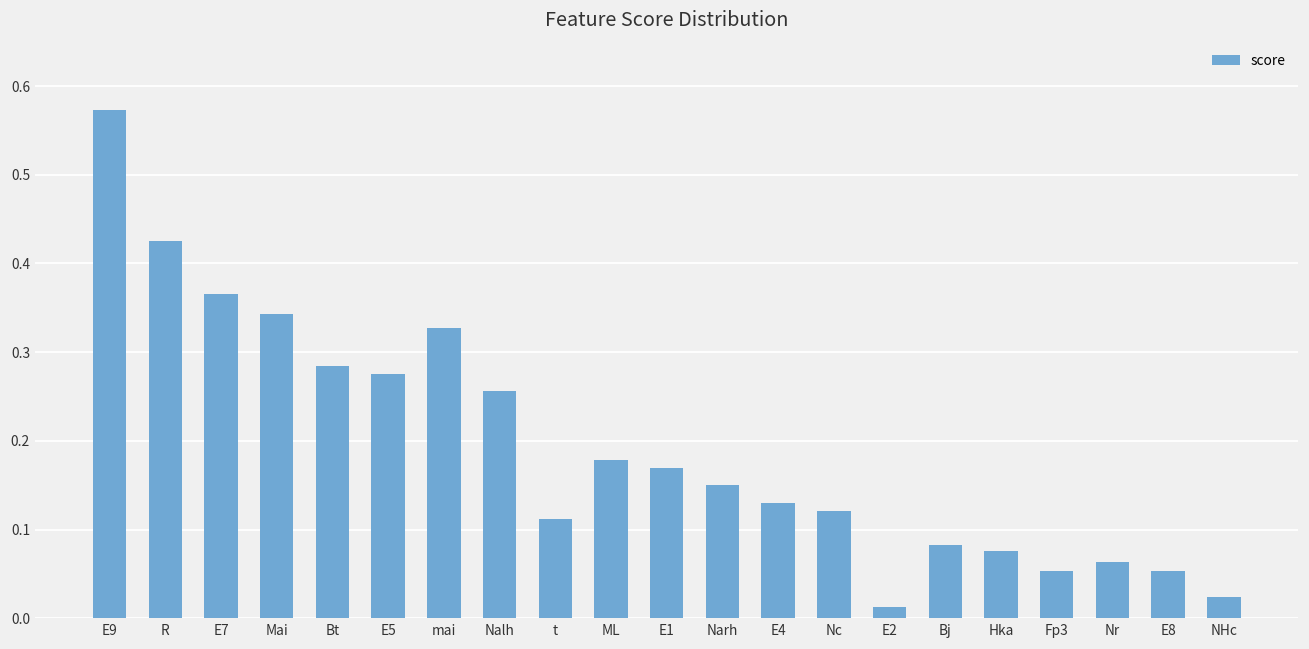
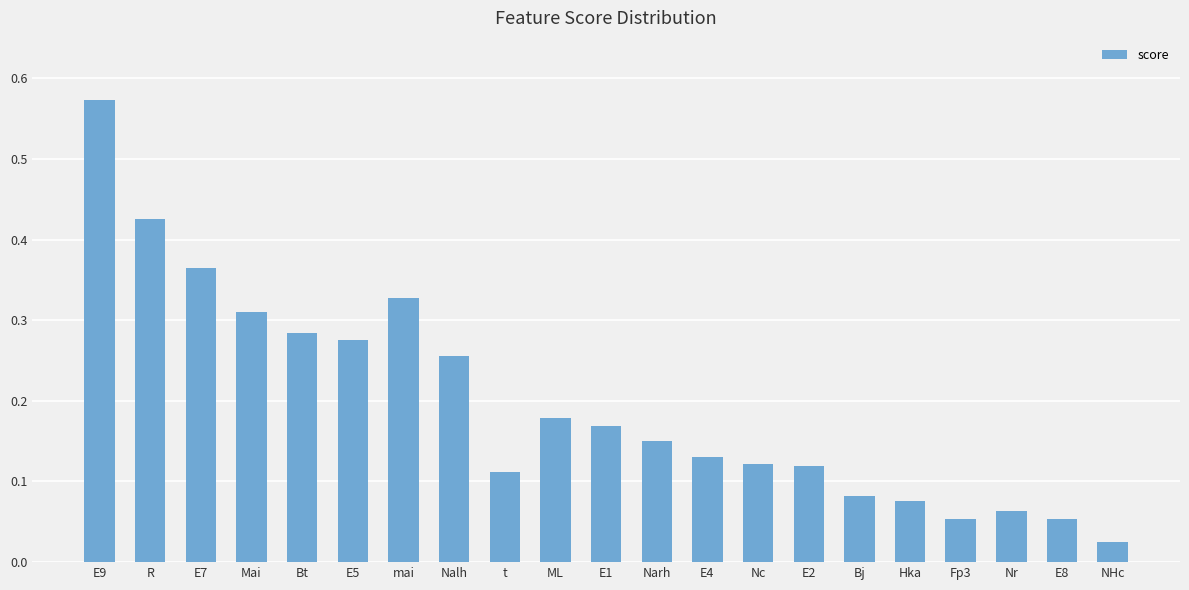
Mai: 0.34 -> 0.31
E2: 0.01 -> 0.12
